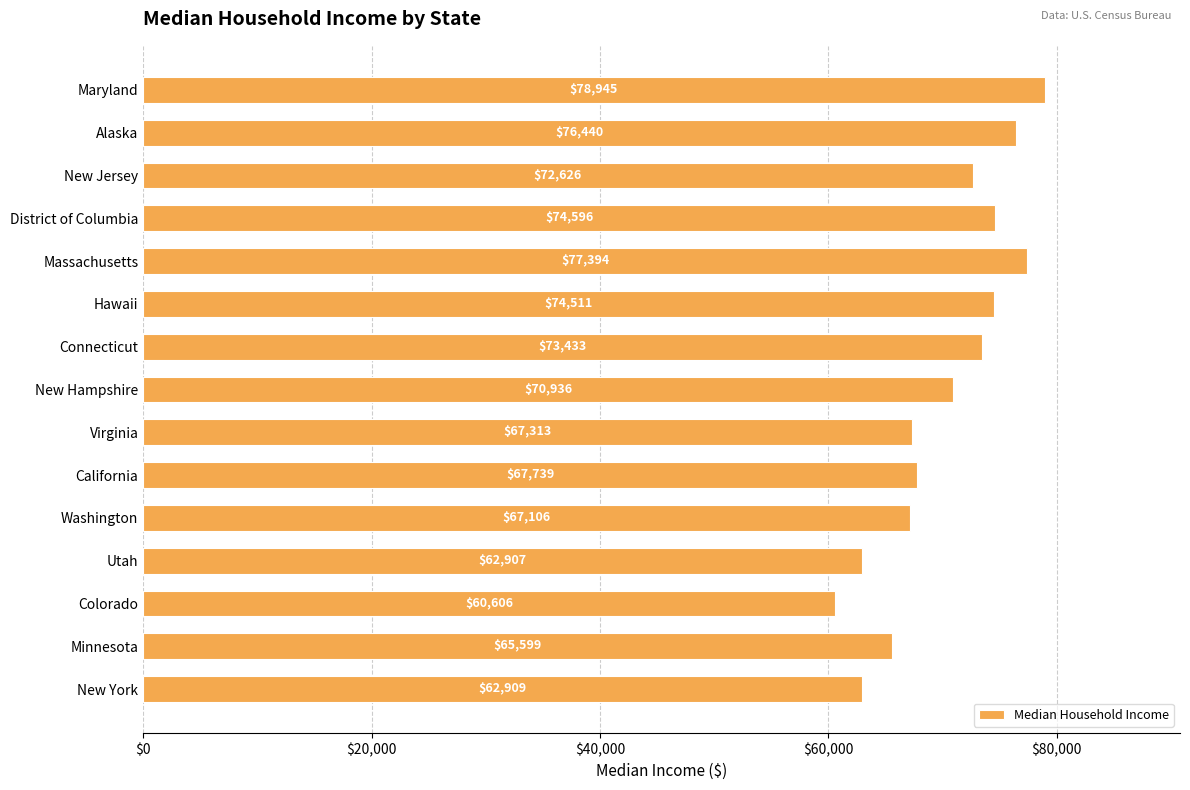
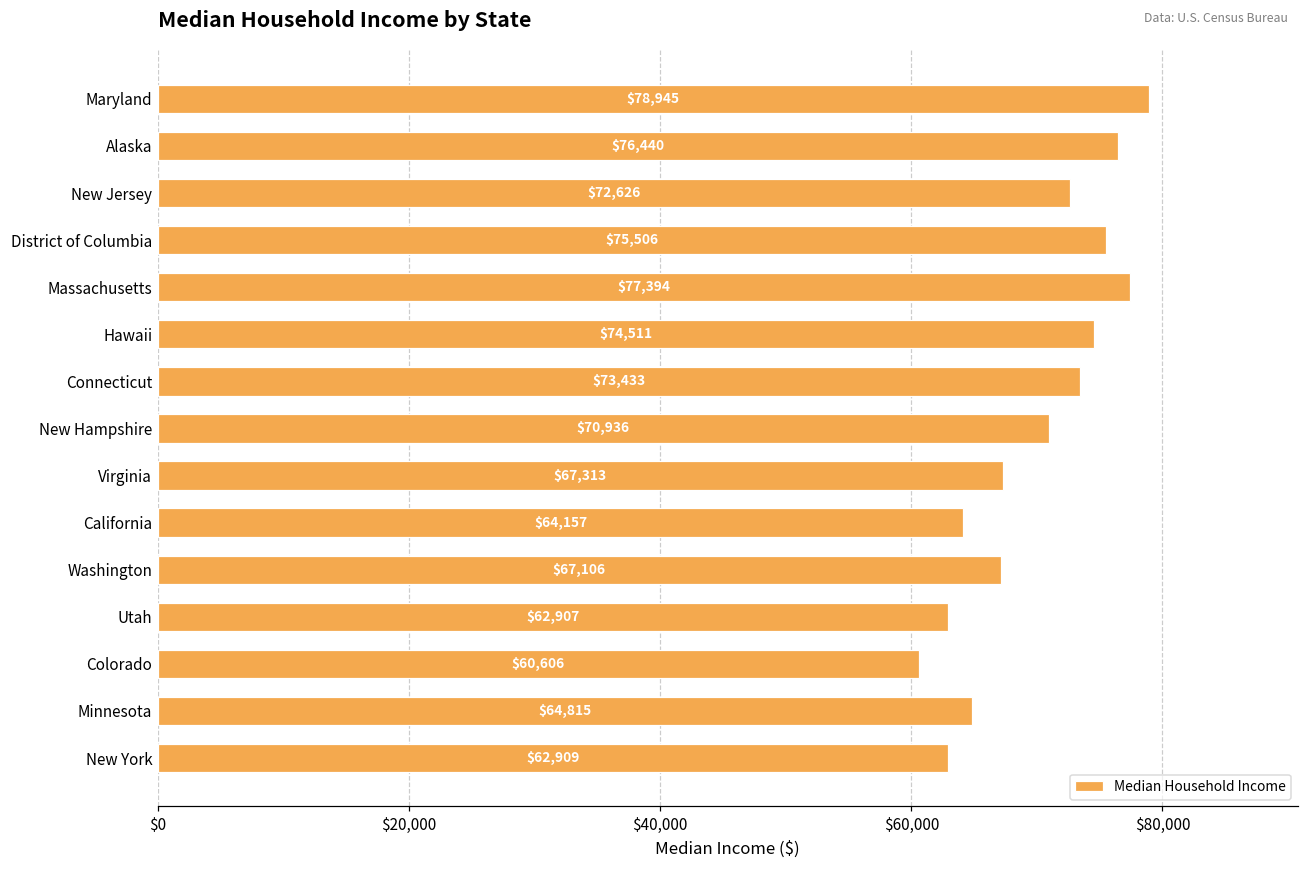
District of Columbia: $74,596 -> $75,506
California: $67,739 -> $64,157
Minnesota: $65,599 -> $64,815
